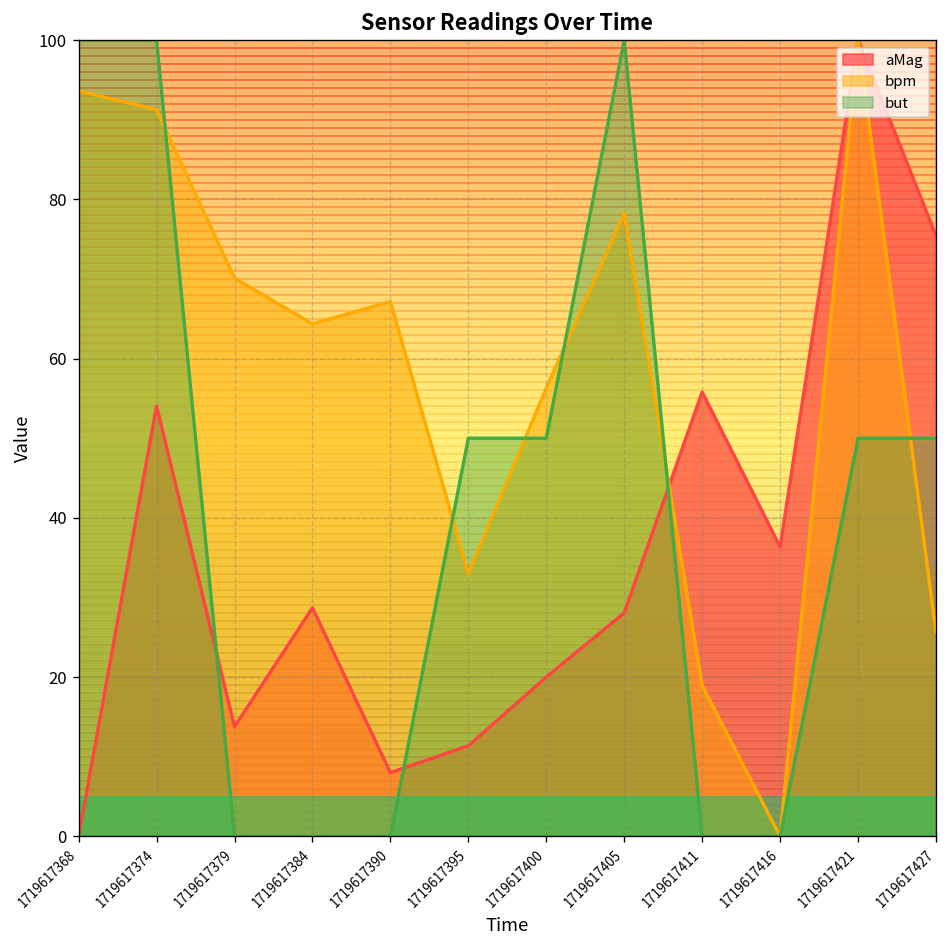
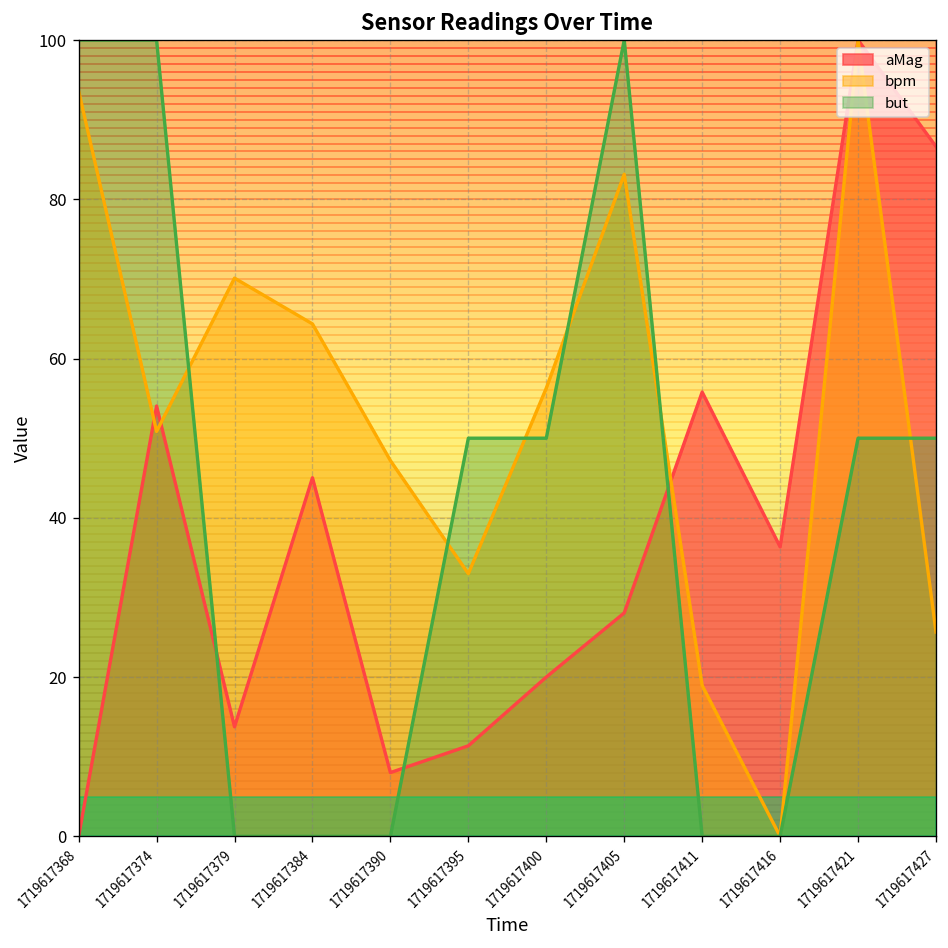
bpm, 1719617374: 91 -> 51
aMag, 1719617384: 29 -> 45
bpm, 1719617390: 67 -> 47
bpm, 1719617405: 78 -> 83
aMag, 1719617427: 75 -> 87
